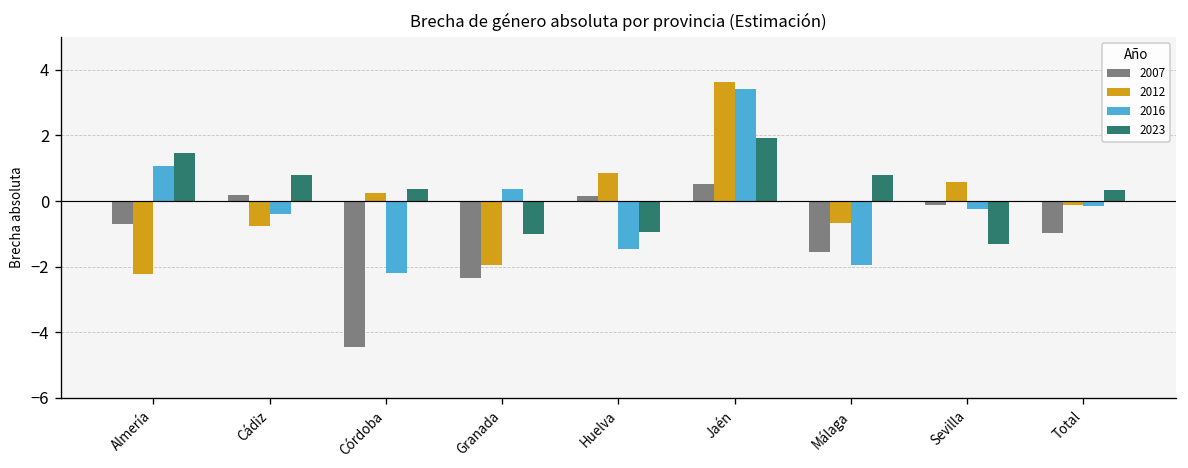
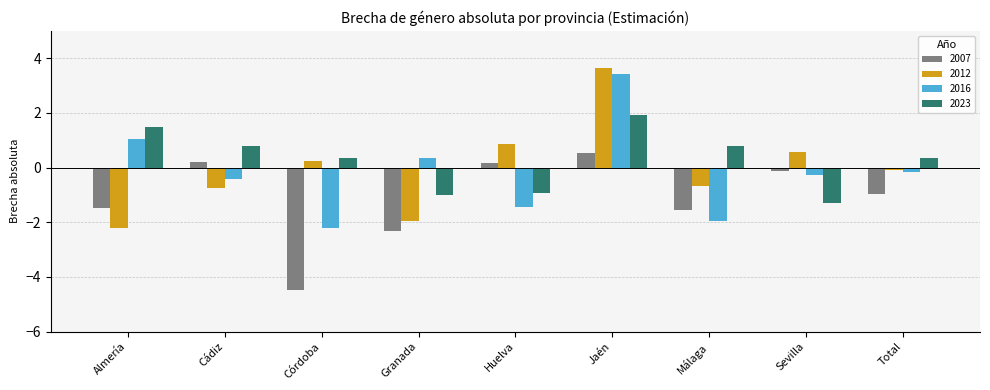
2007, Almería: -0.7 -> -1.5
